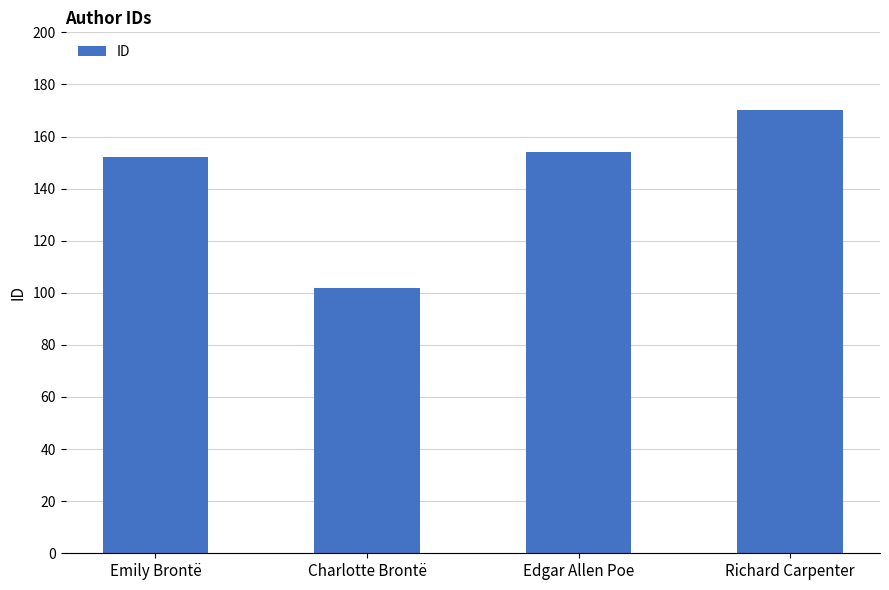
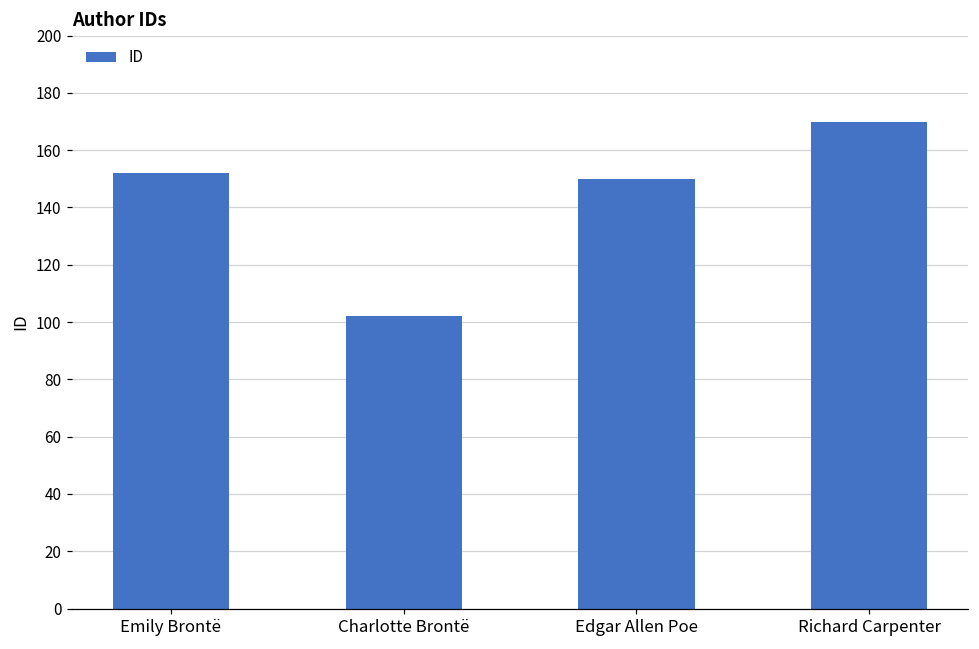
Edgar Allen Poe: 154 -> 150
